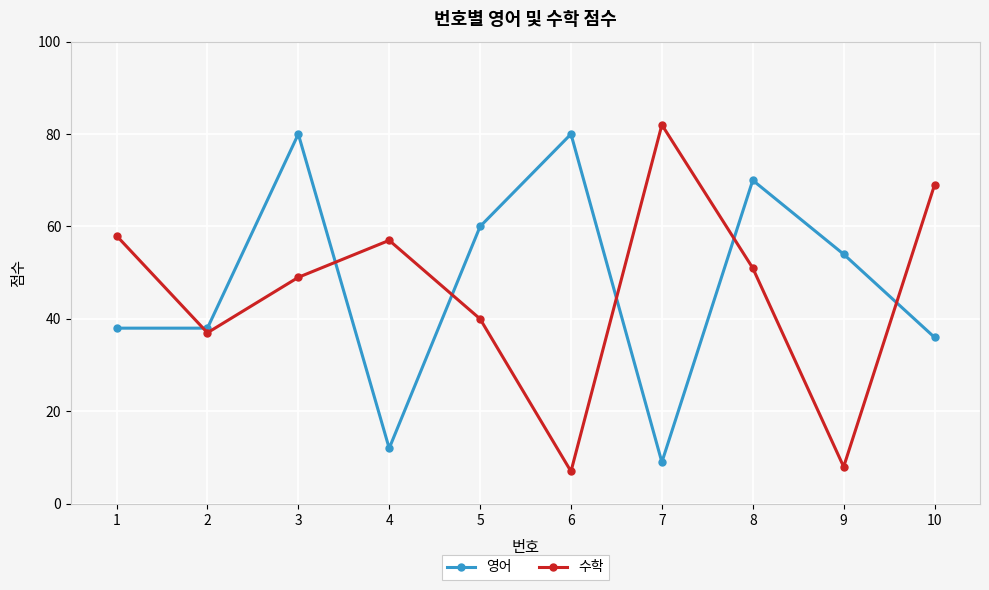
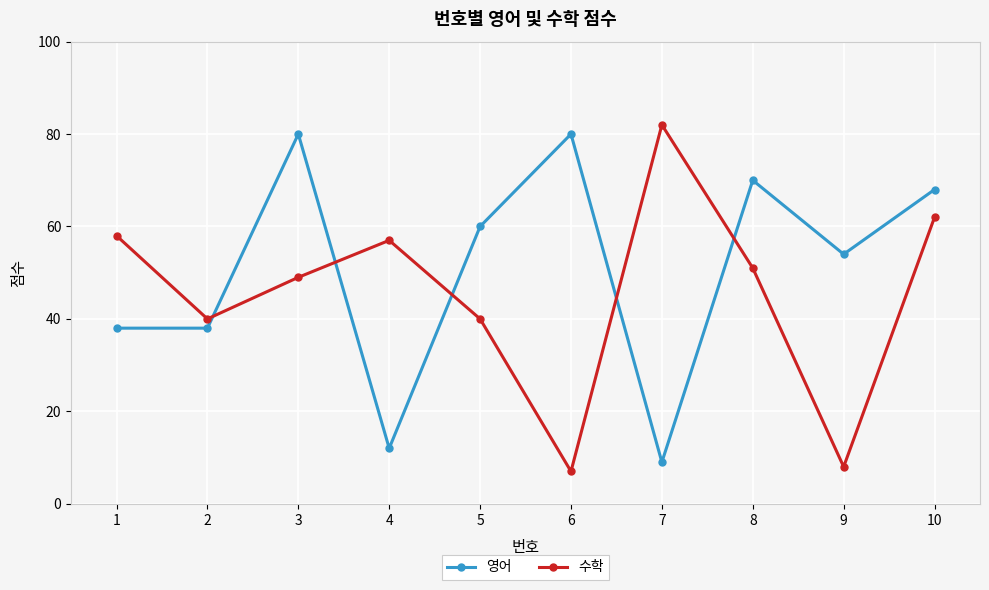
수학, 2: 37 -> 40
영어, 10: 36 -> 68
수학, 10: 69 -> 62
